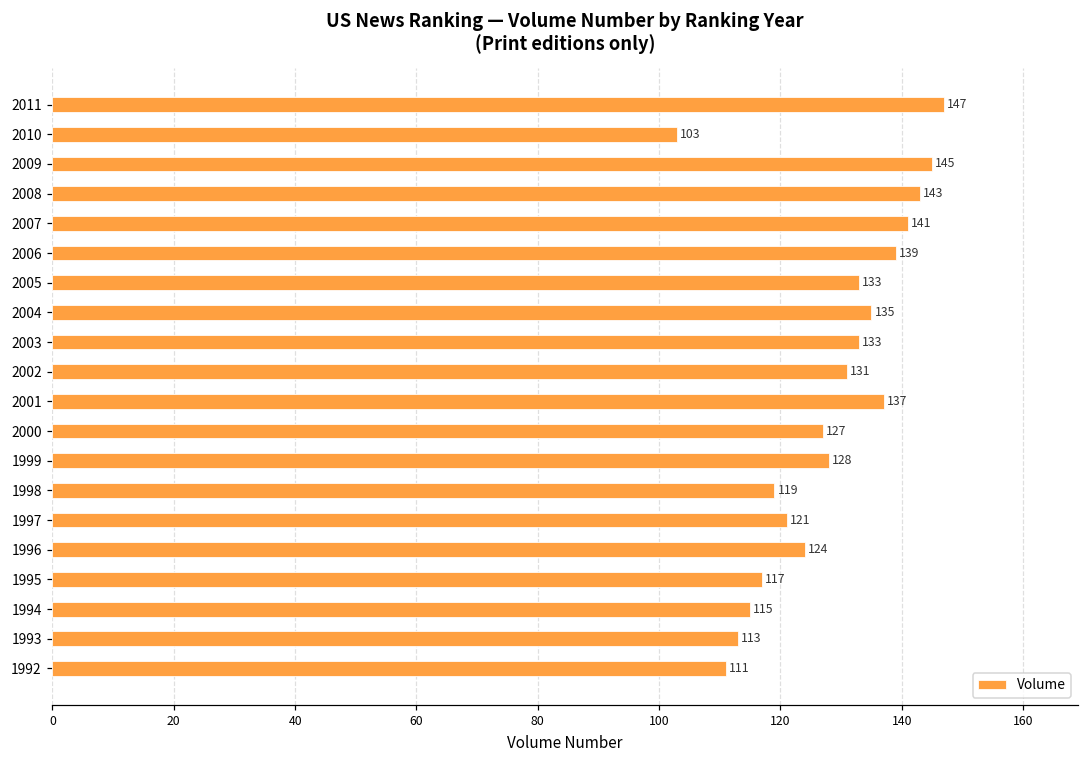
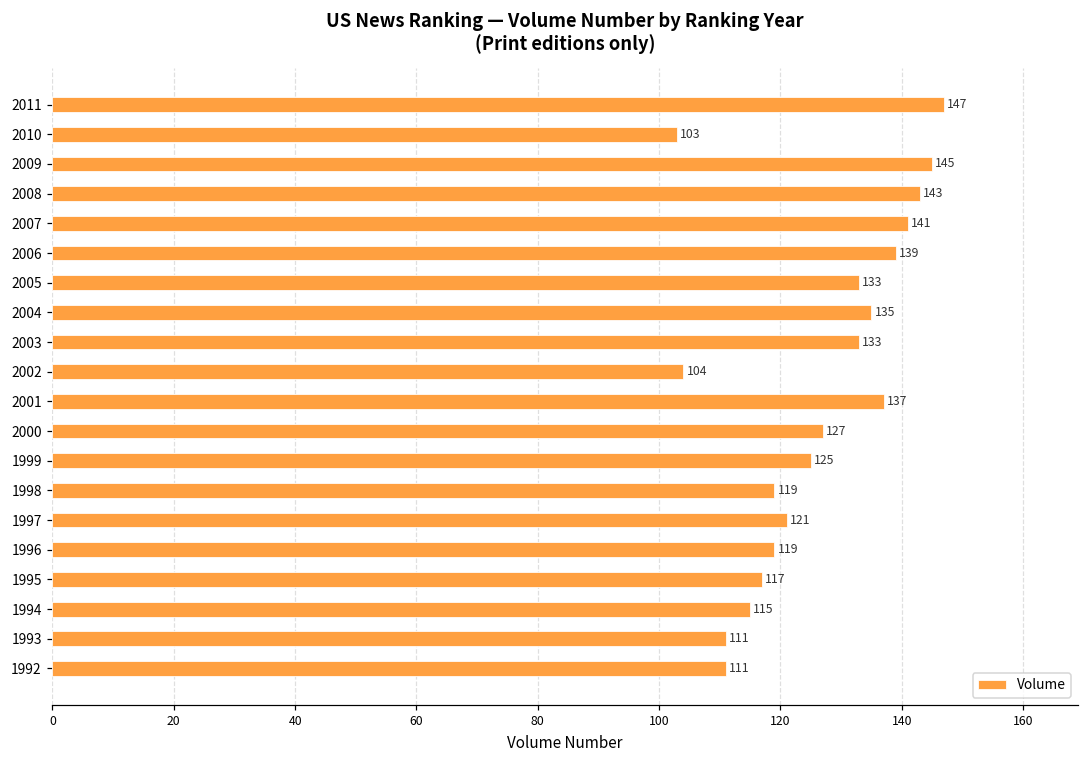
2002: 131 -> 104
1999: 128 -> 125
1996: 124 -> 119
1993: 113 -> 111
